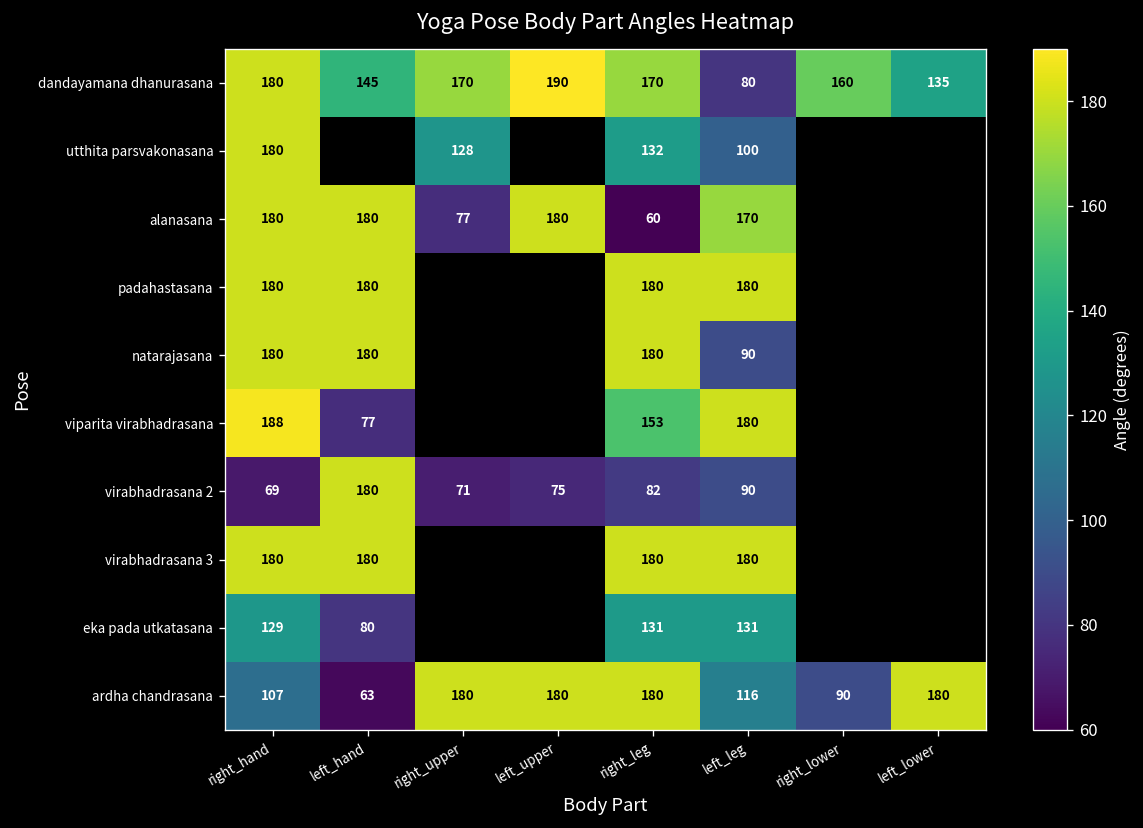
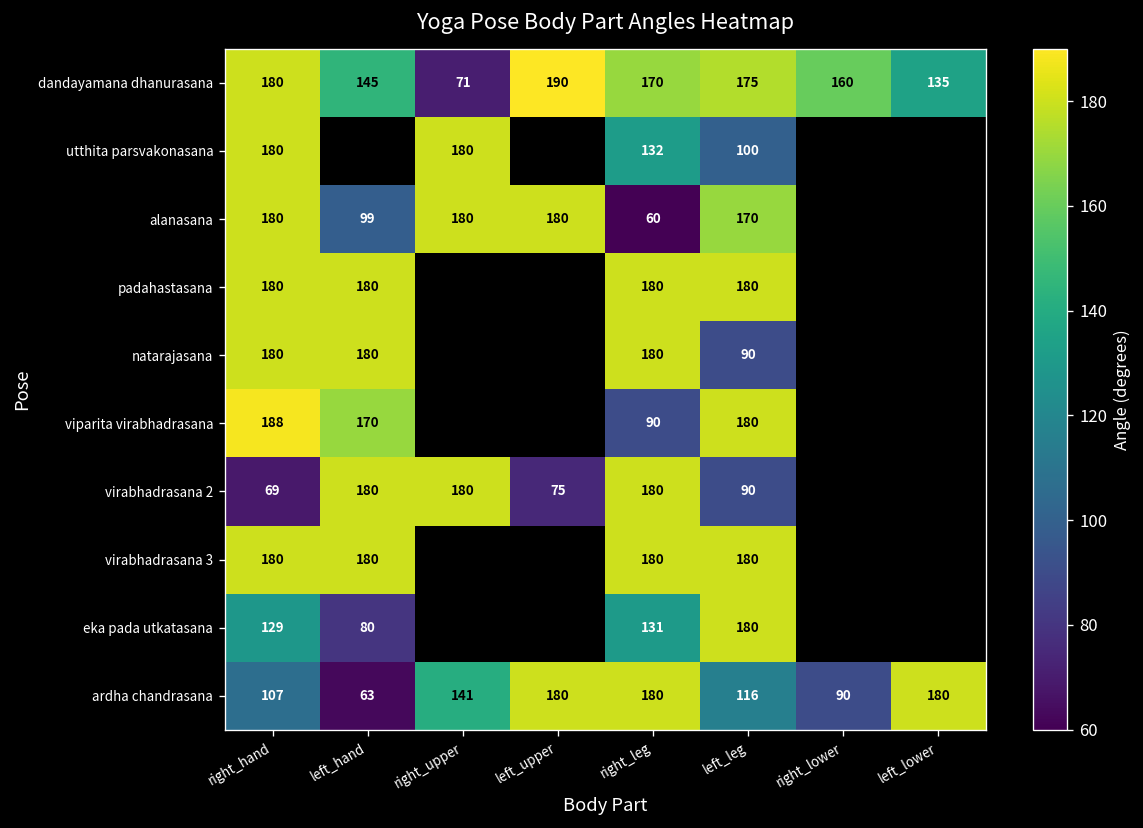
dandayamana dhanurasana, right_upper: 170 -> 71
dandayamana dhanurasana, left_leg: 80 -> 175
utthita parsvakonasana, right_upper: 128 -> 180
alanasana, left_hand: 180 -> 99
alanasana, right_upper: 77 -> 180
viparita virabhadrasana, left_hand: 77 -> 170
viparita virabhadrasana, right_leg: 153 -> 90
virabhadrasana 2, right_upper: 71 -> 180
virabhadrasana 2, right_leg: 82 -> 180
eka pada utkatasana, left_leg: 131 -> 180
ardha chandrasana, right_upper: 180 -> 141
